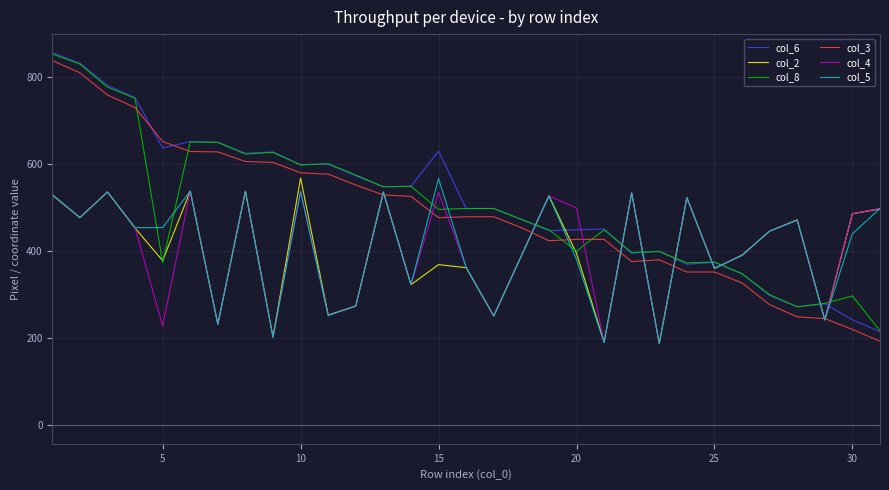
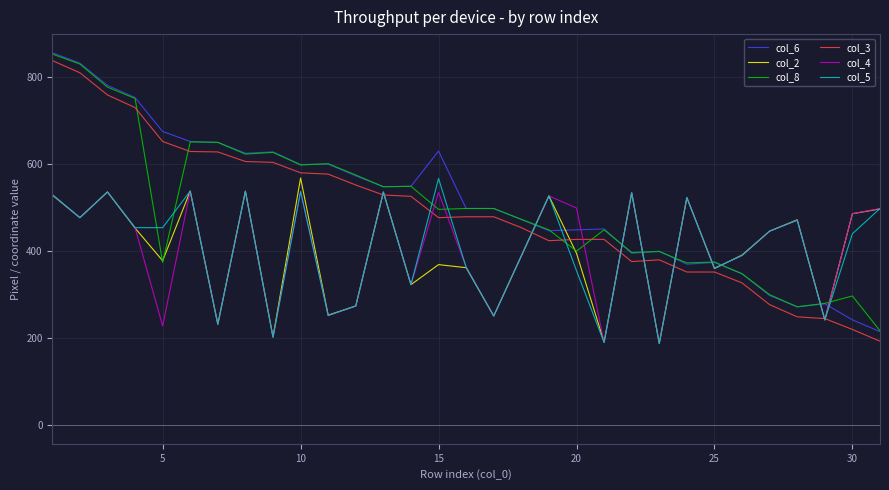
col_6, 5: 640 -> 680
col_5, 20: 380 -> 360
